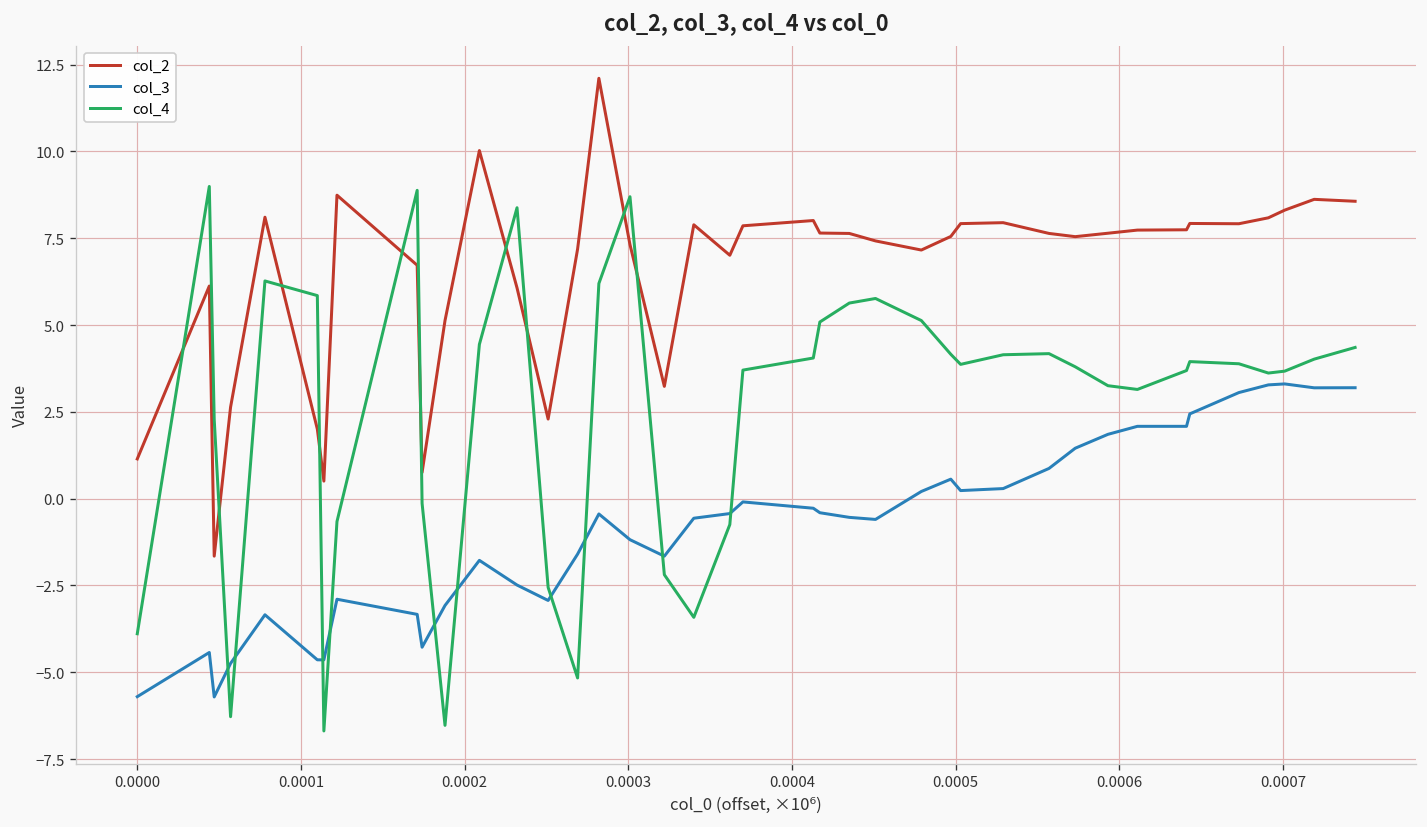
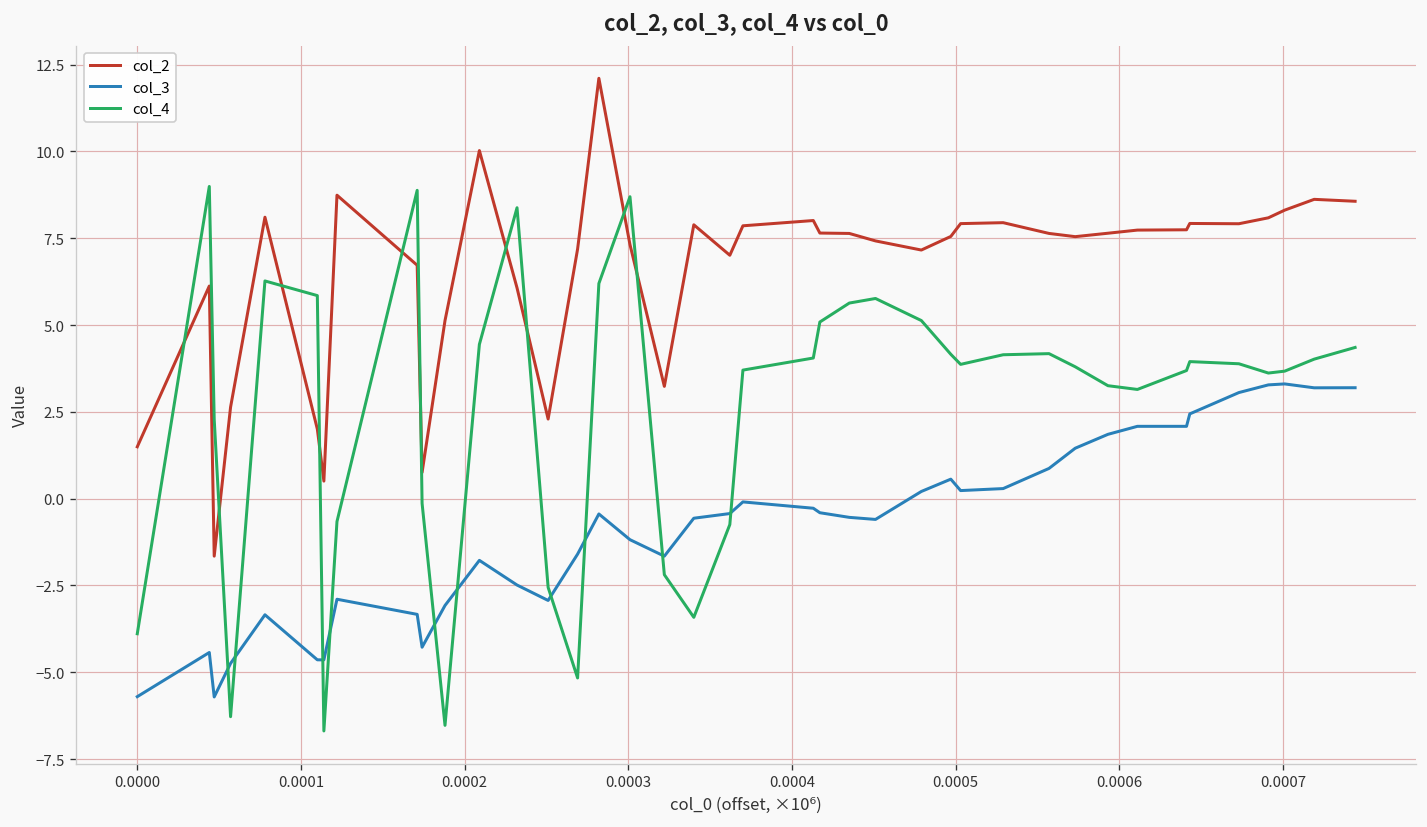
col_2, 0.0000: 1.1 -> 1.5
